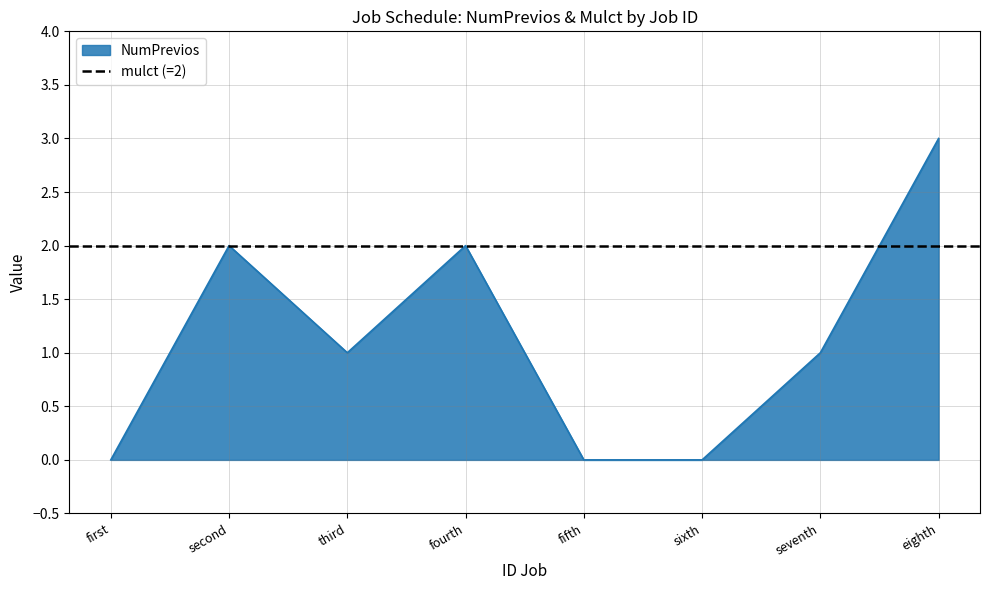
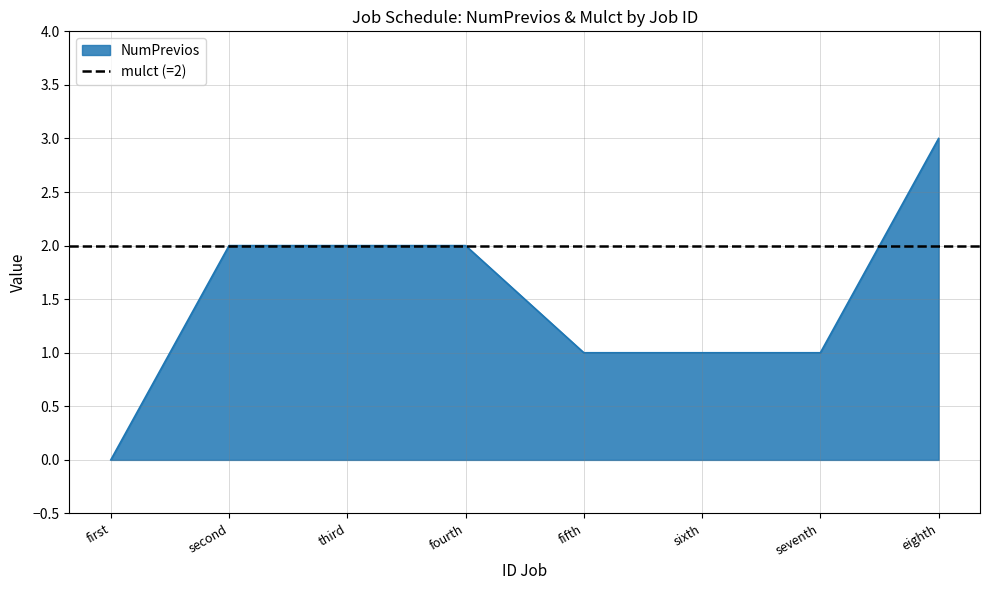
third: 1 -> 2
fifth: 0 -> 1
sixth: 0 -> 1
